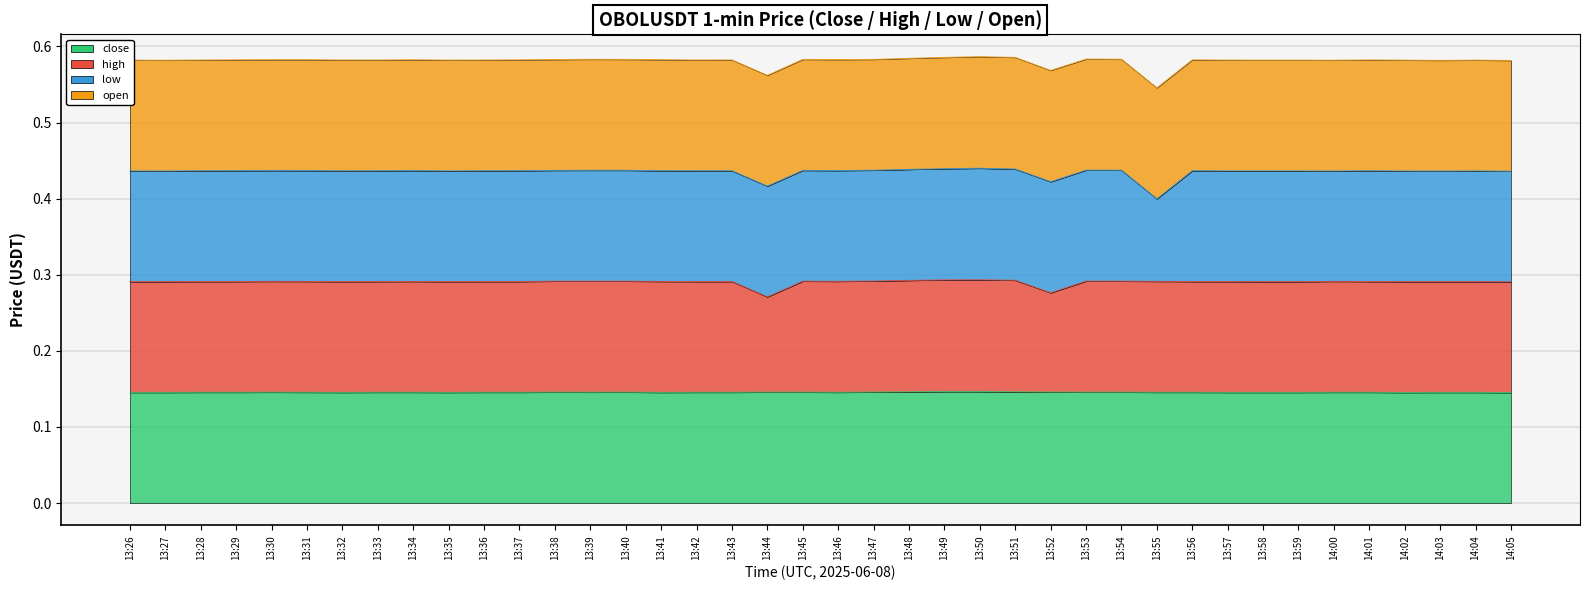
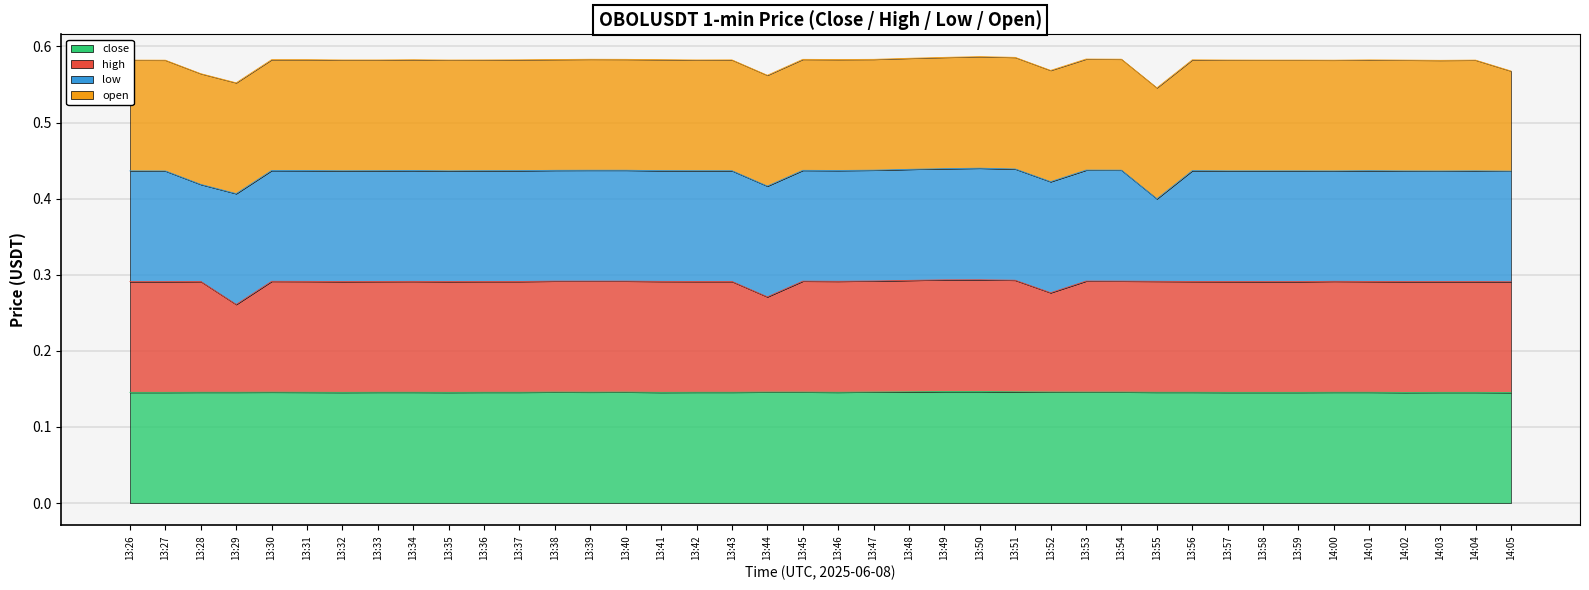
low, 13:28: 0.15 -> 0.13
high, 13:29: 0.15 -> 0.12
open, 14:05: 0.15 -> 0.13
